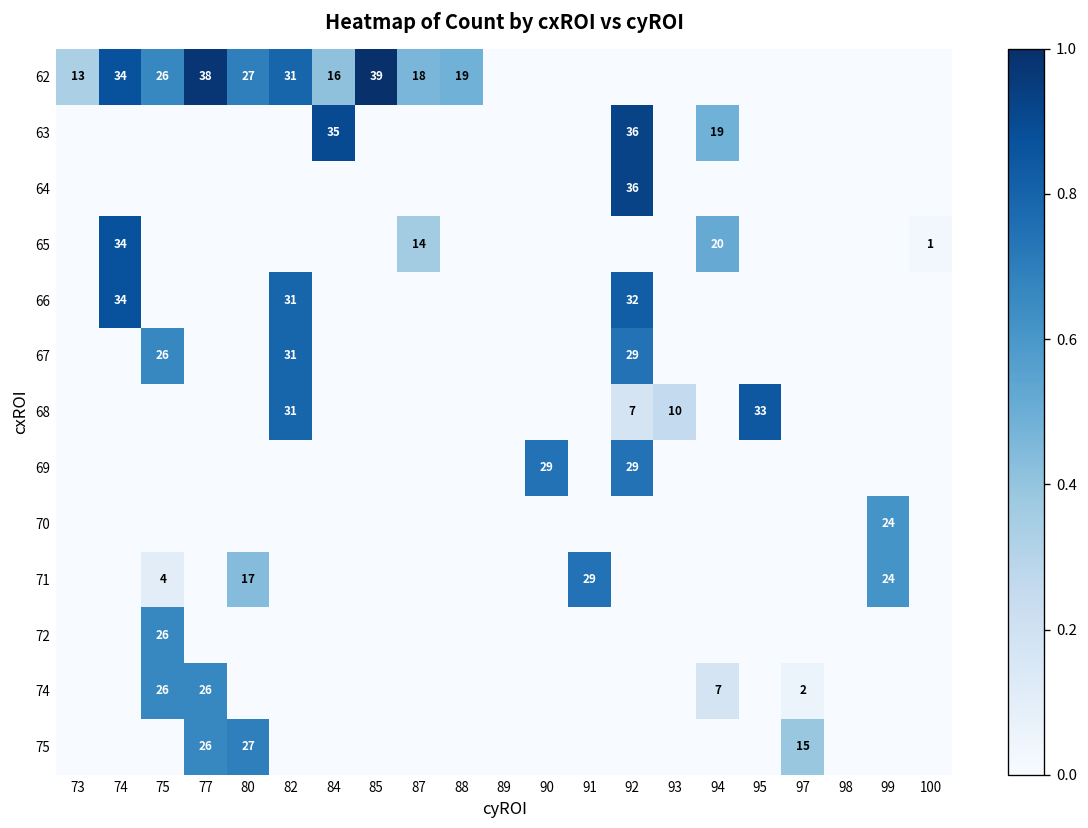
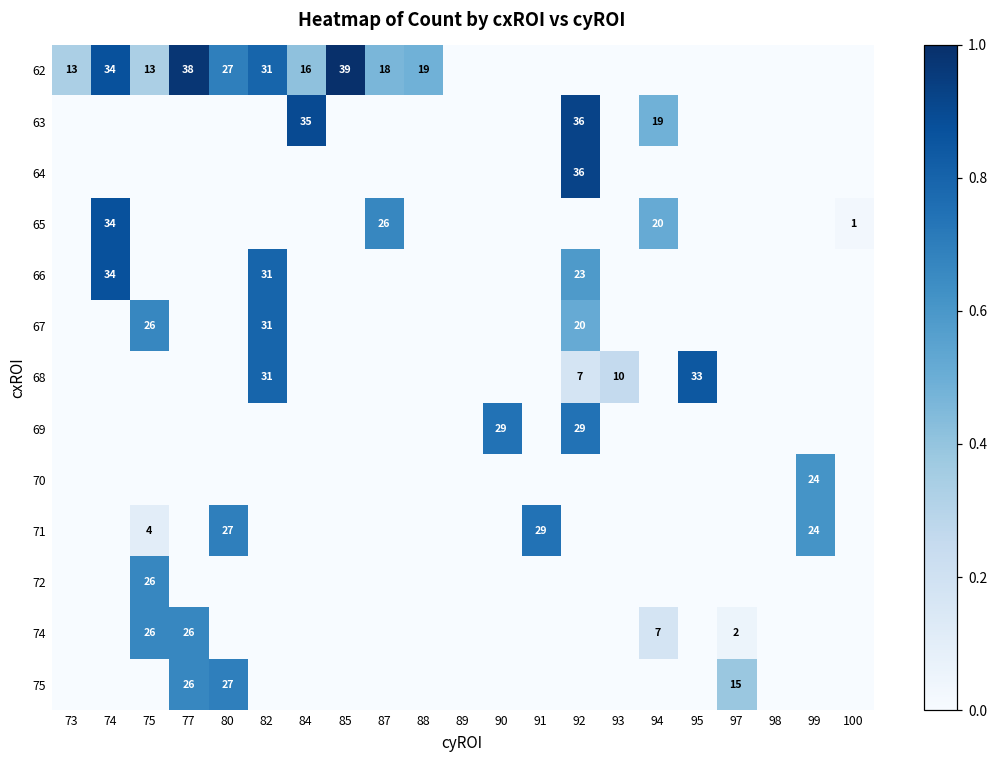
62, 75: 26 -> 13
65, 87: 14 -> 26
66, 92: 32 -> 23
67, 92: 29 -> 20
71, 80: 17 -> 27
